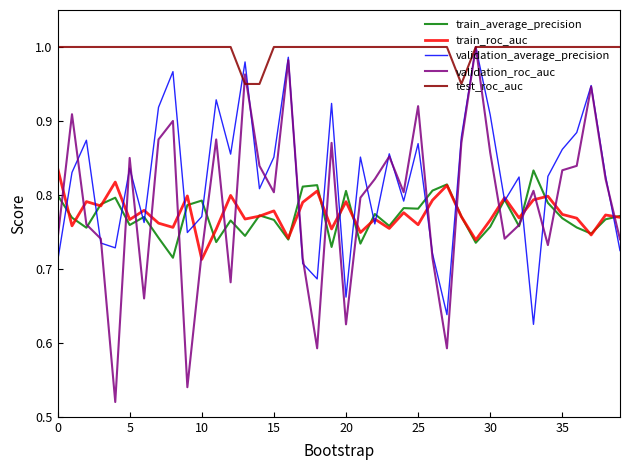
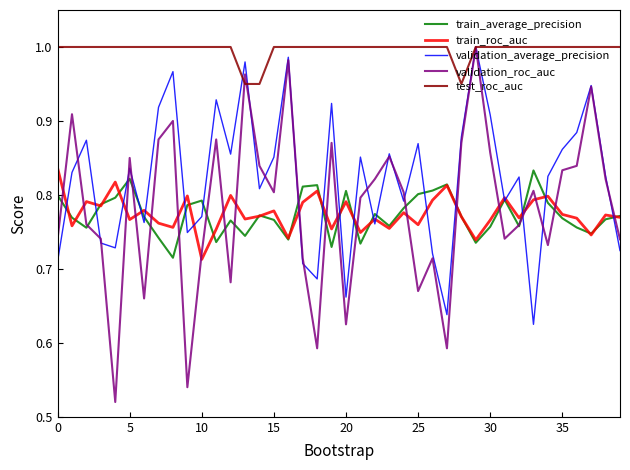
train_average_precision, 5: 0.76 -> 0.82
train_average_precision, 25: 0.78 -> 0.80
validation_roc_auc, 25: 0.92 -> 0.67
